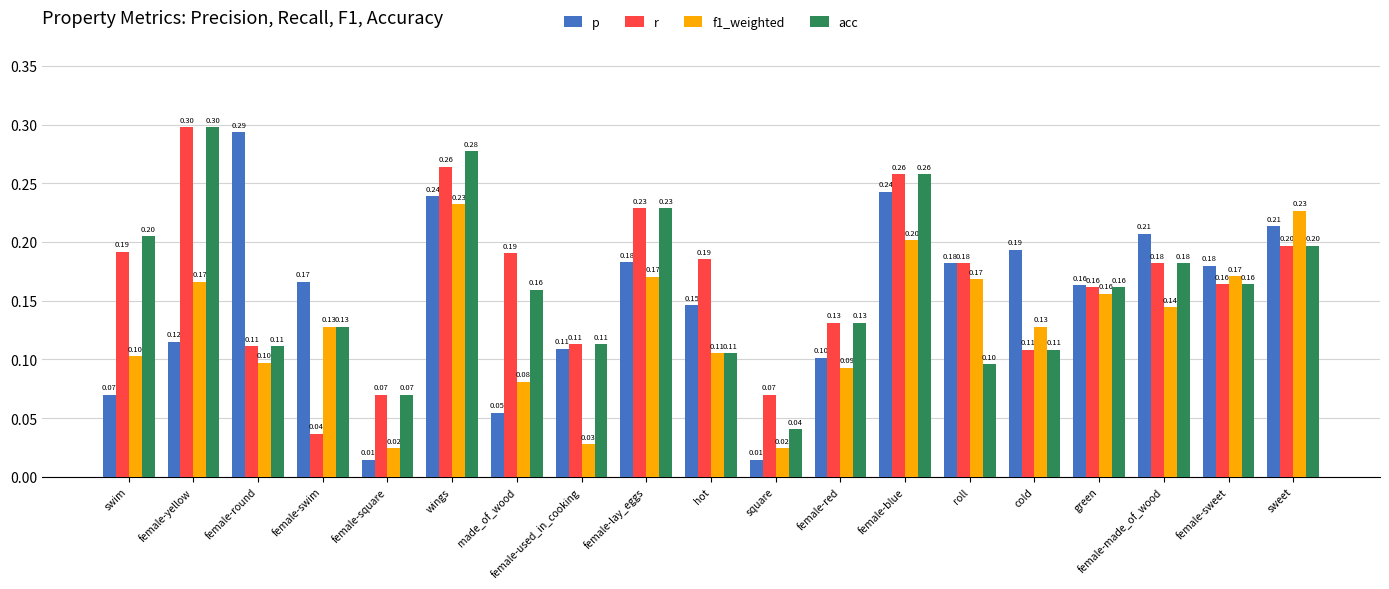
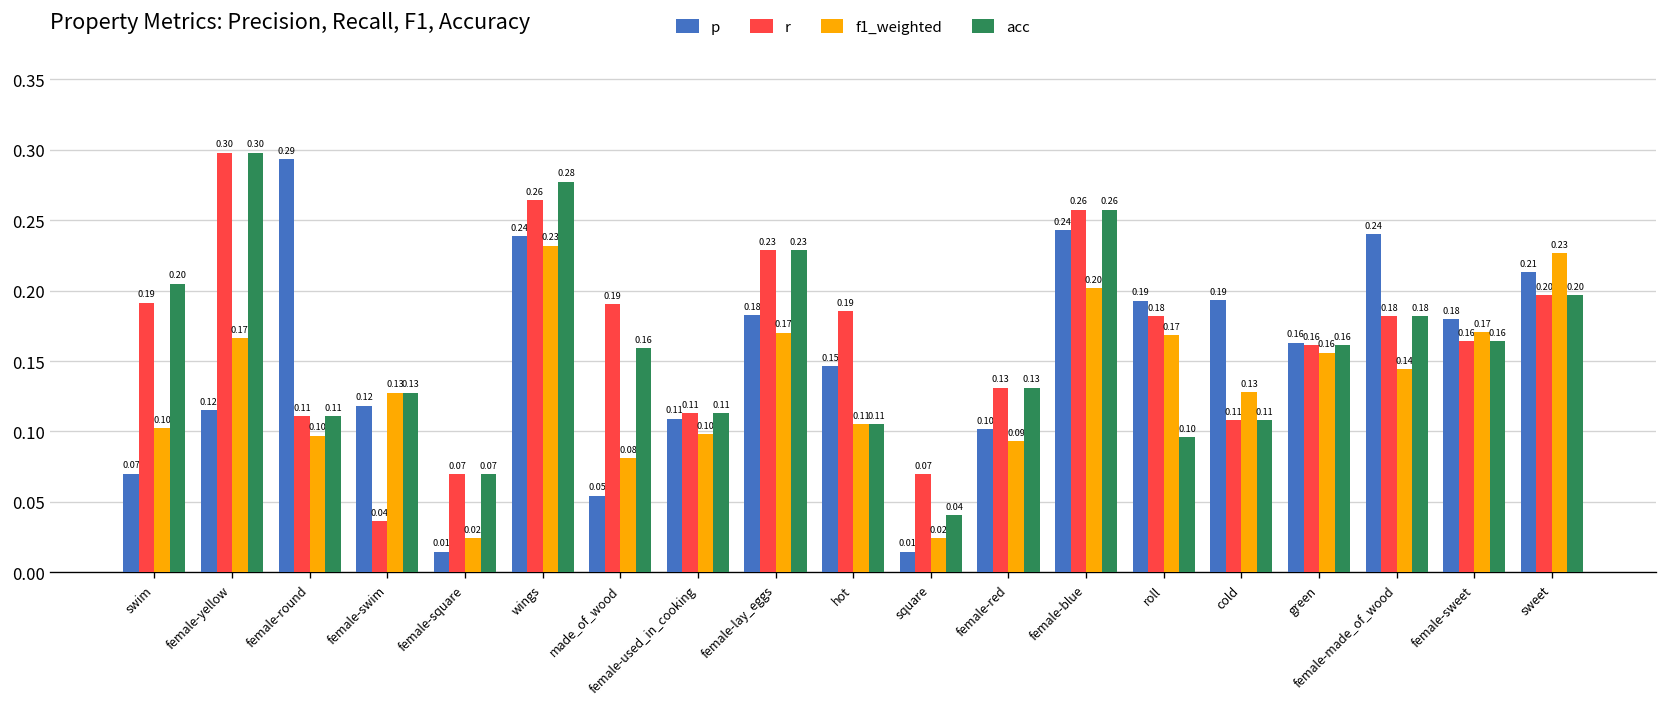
p, female-swim: 0.17 -> 0.12
f1_weighted, female-used_in_cooking: 0.03 -> 0.10
p, roll: 0.18 -> 0.19
p, female-made_of_wood: 0.21 -> 0.24
